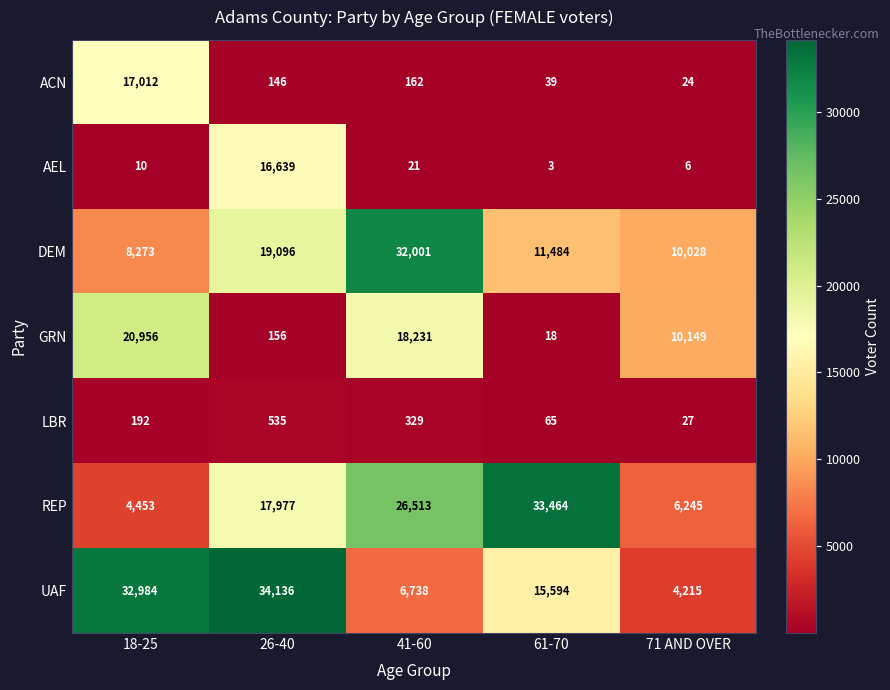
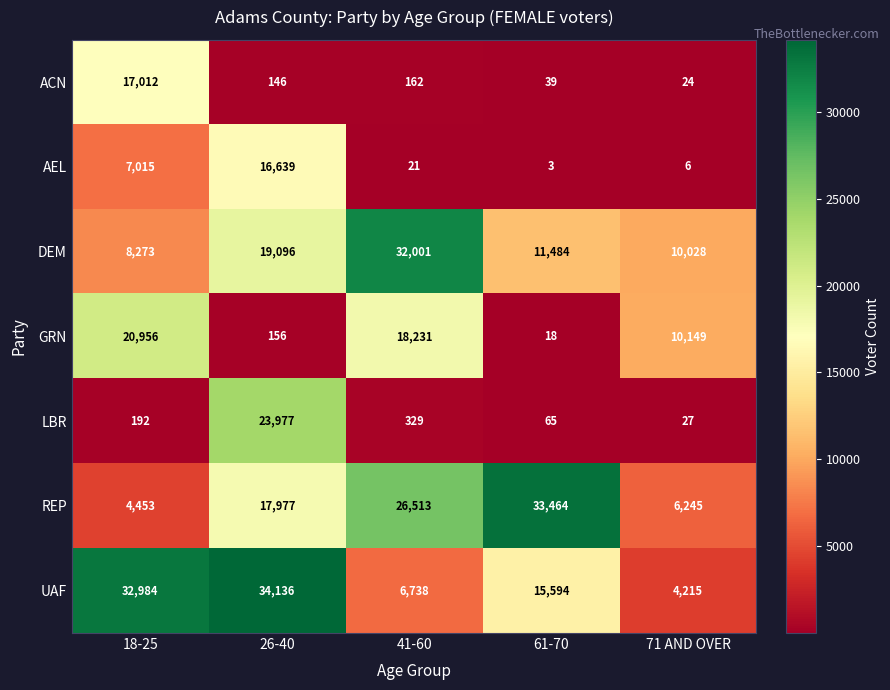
AEL, 18-25: 10 -> 7,015
LBR, 26-40: 535 -> 23,977
